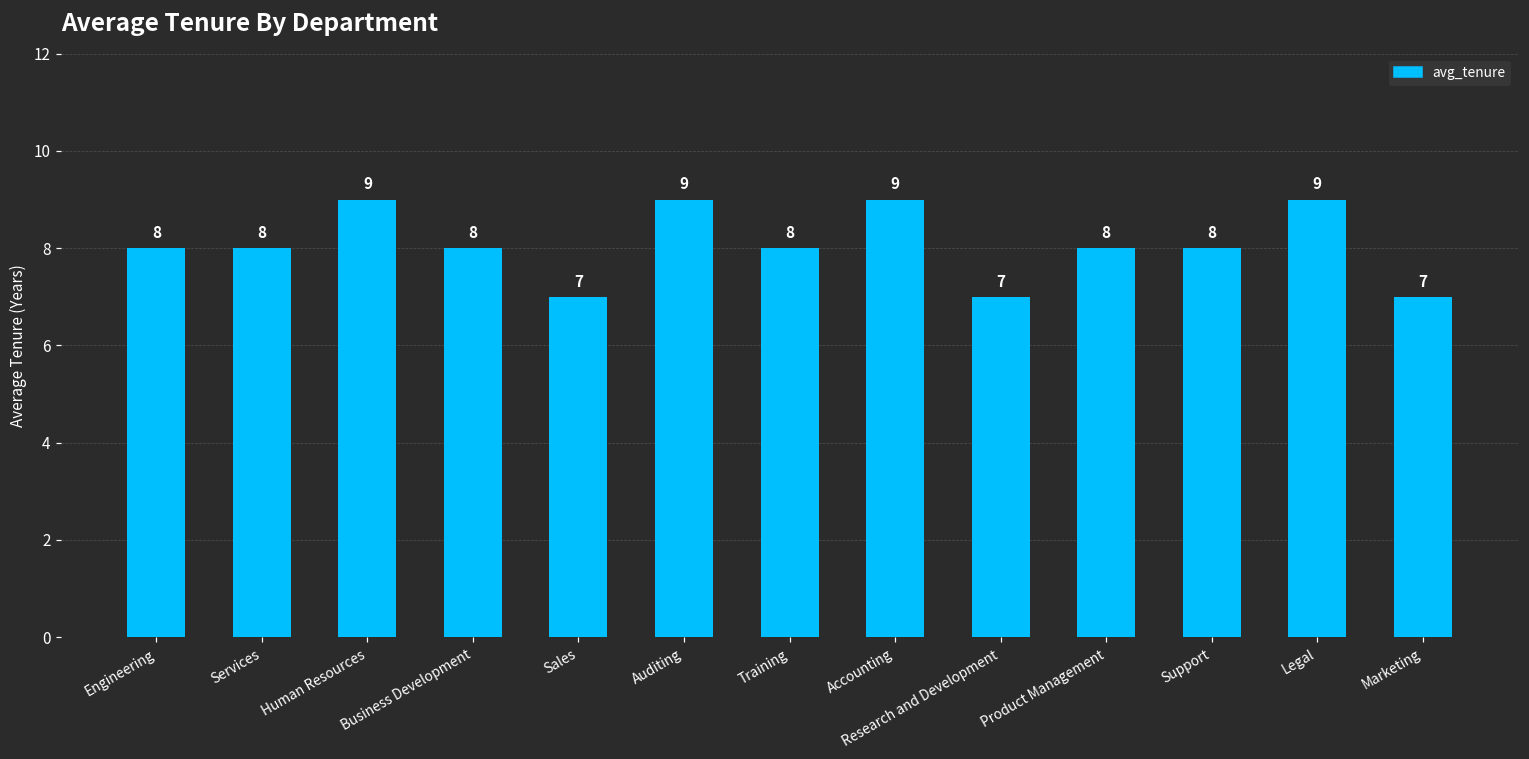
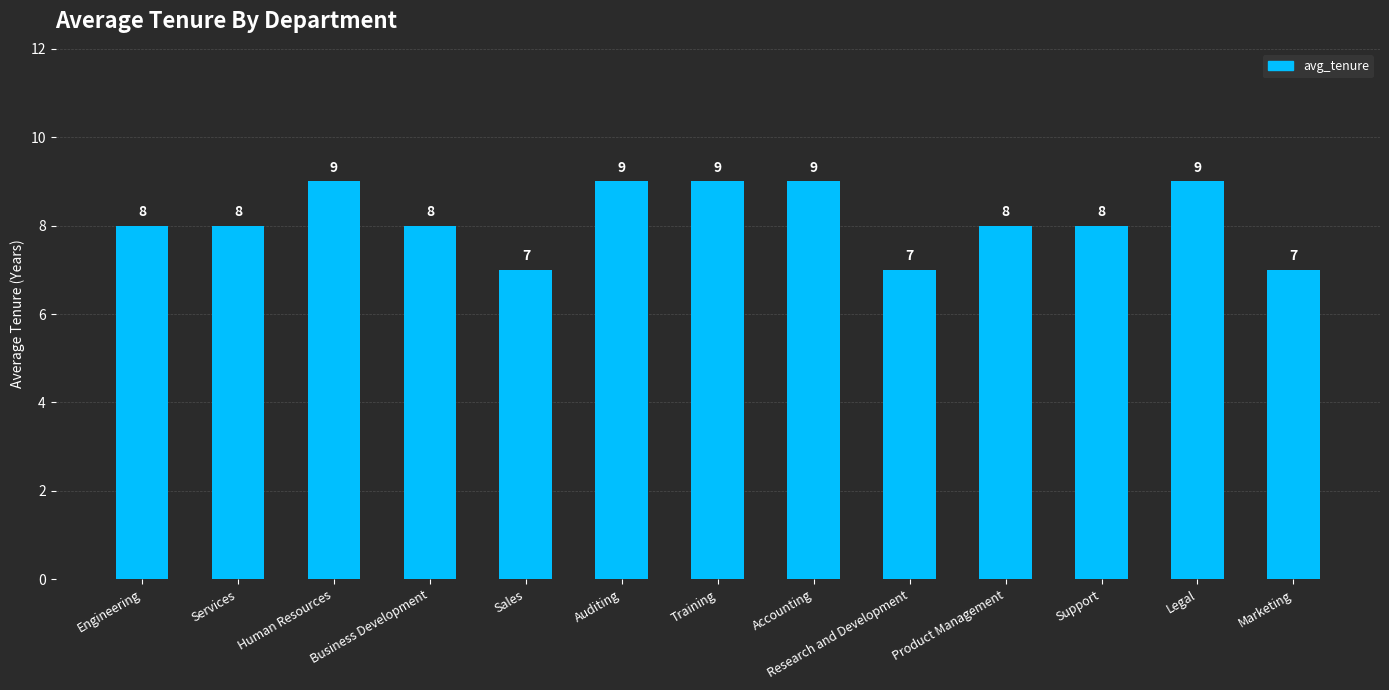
Training: 8 -> 9
